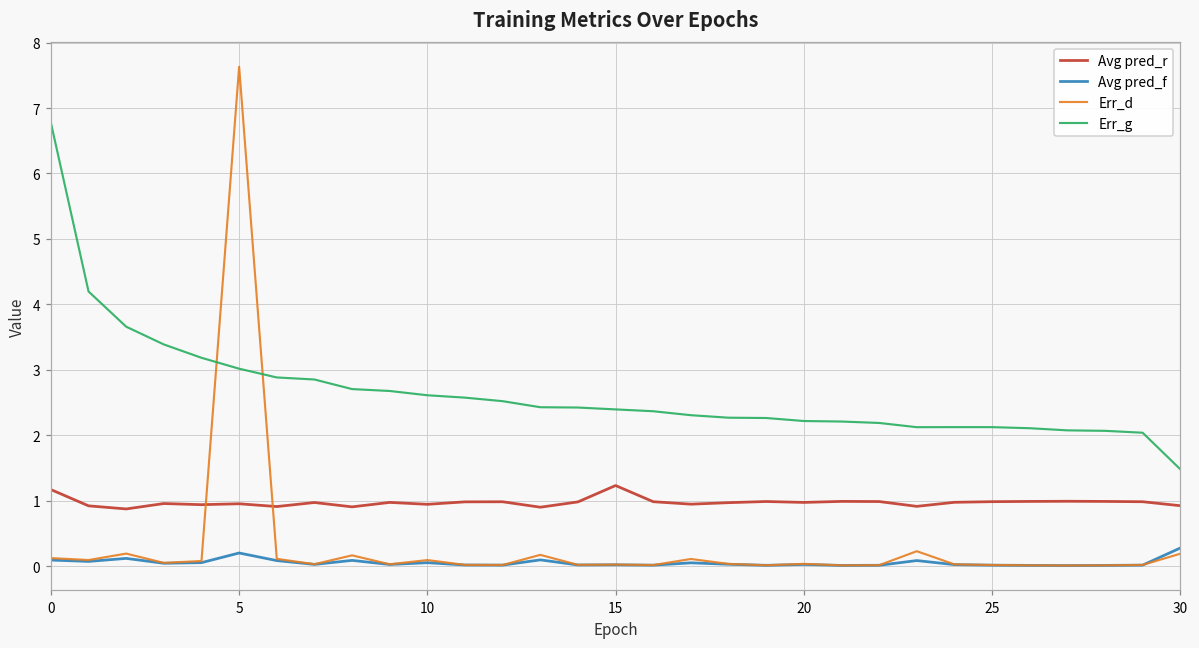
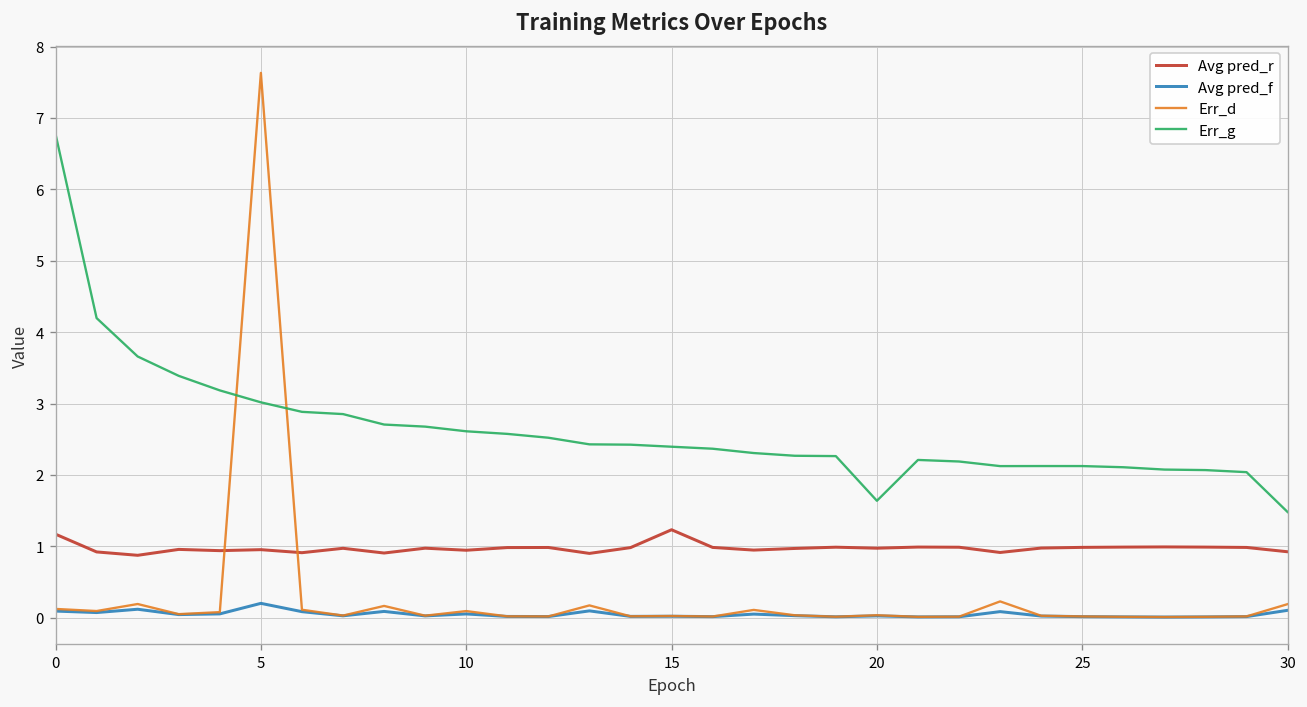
Err_g, 20: 2.2 -> 1.6
Avg pred_f, 30: 0.3 -> 0.1
